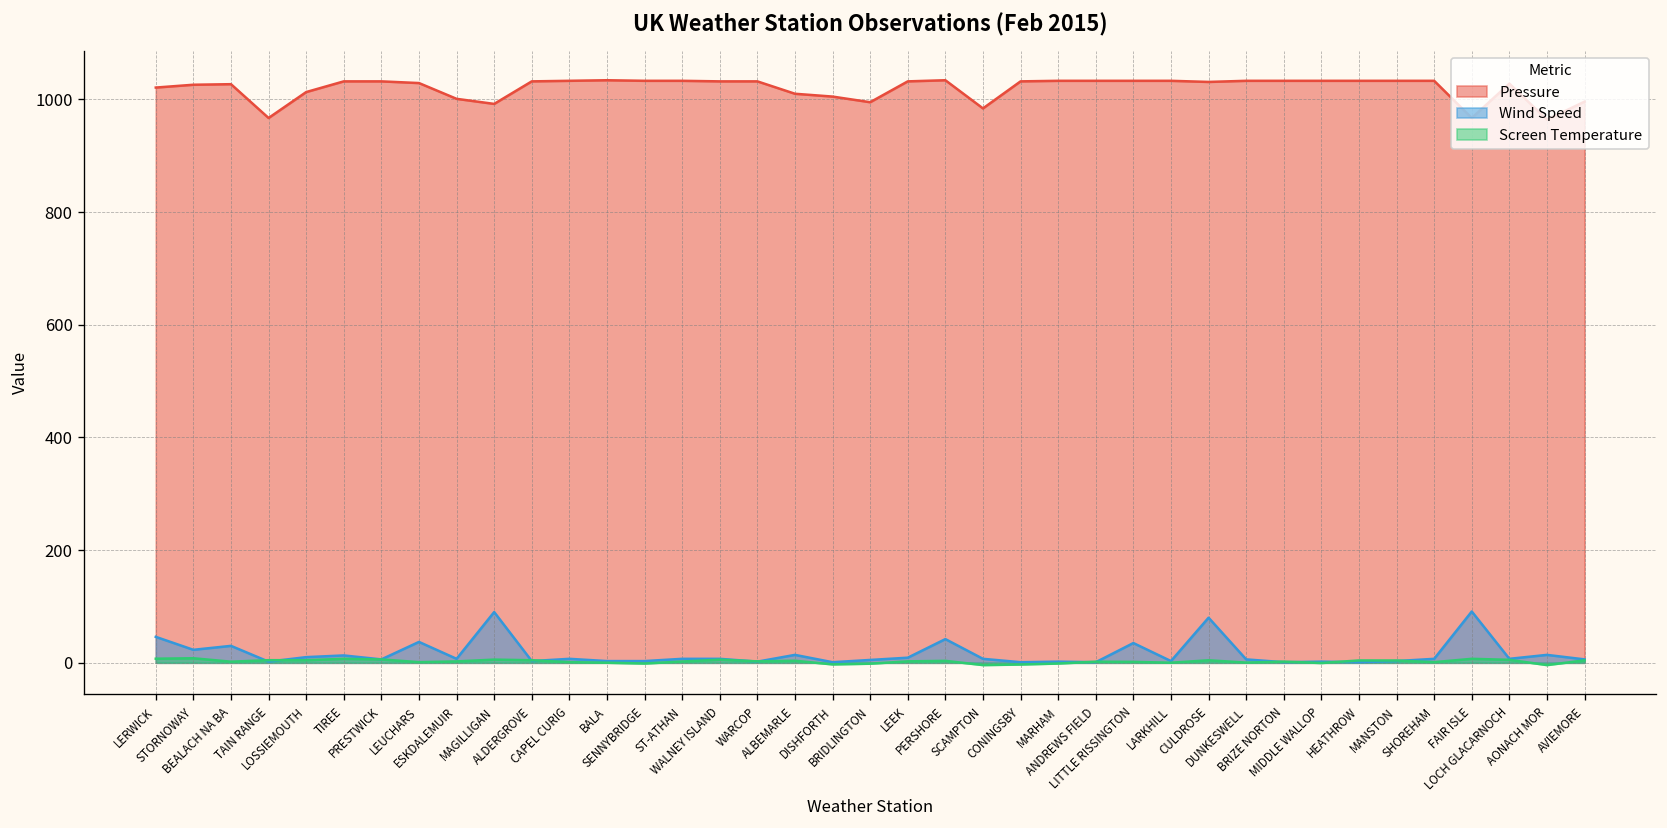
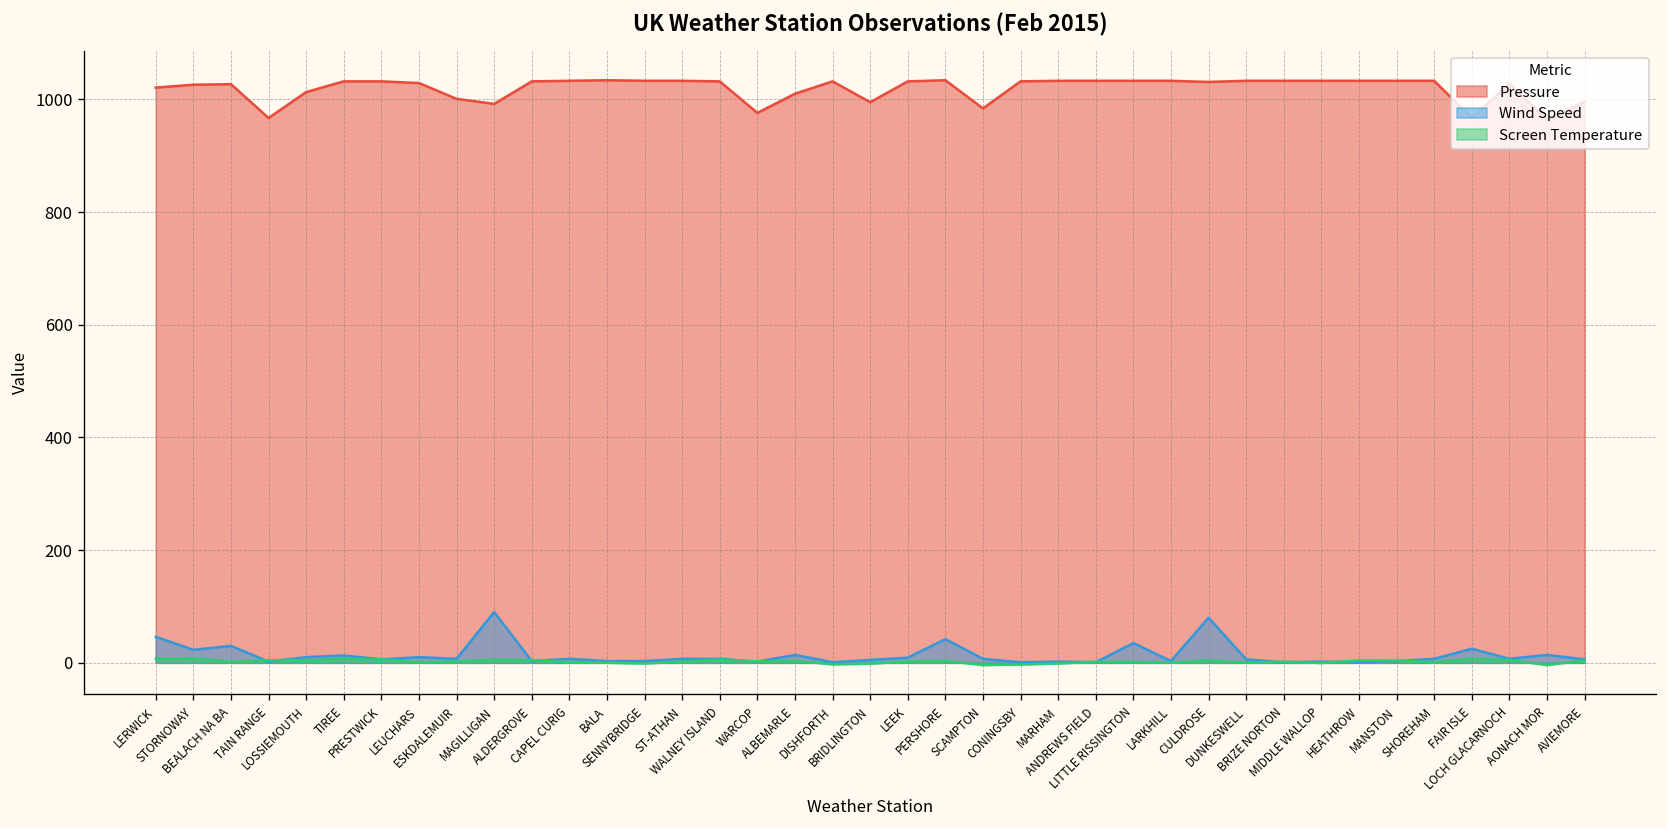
Wind Speed, LEUCHARS: 40 -> 10
Pressure, WARCOP: 1030 -> 980
Pressure, DISHFORTH: 1010 -> 1030
Wind Speed, FAIR ISLE: 90 -> 30
